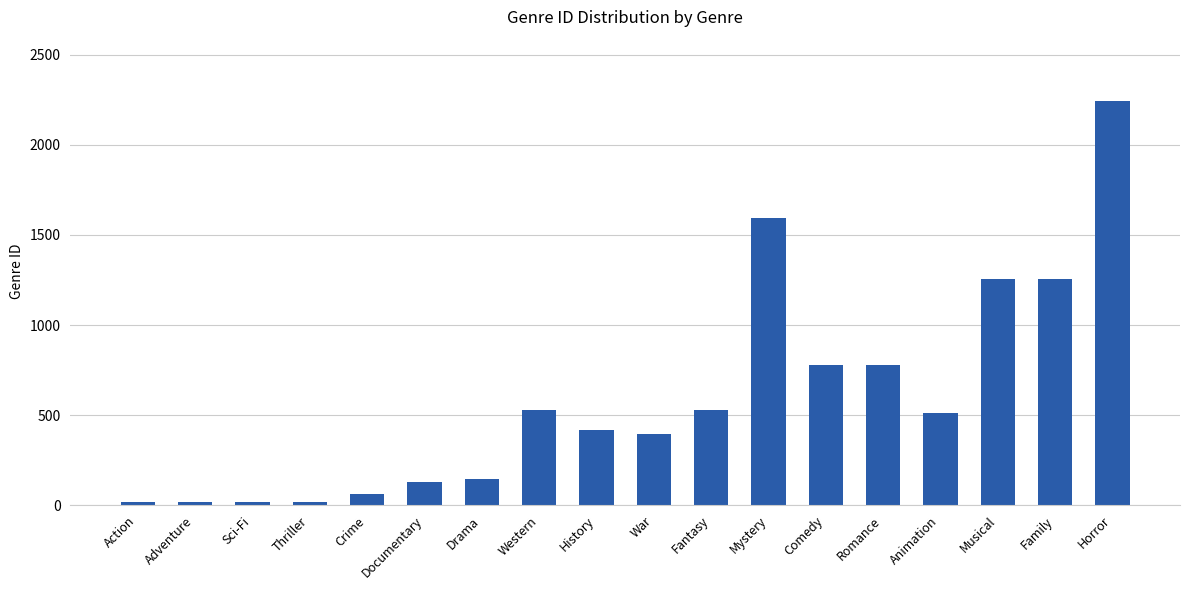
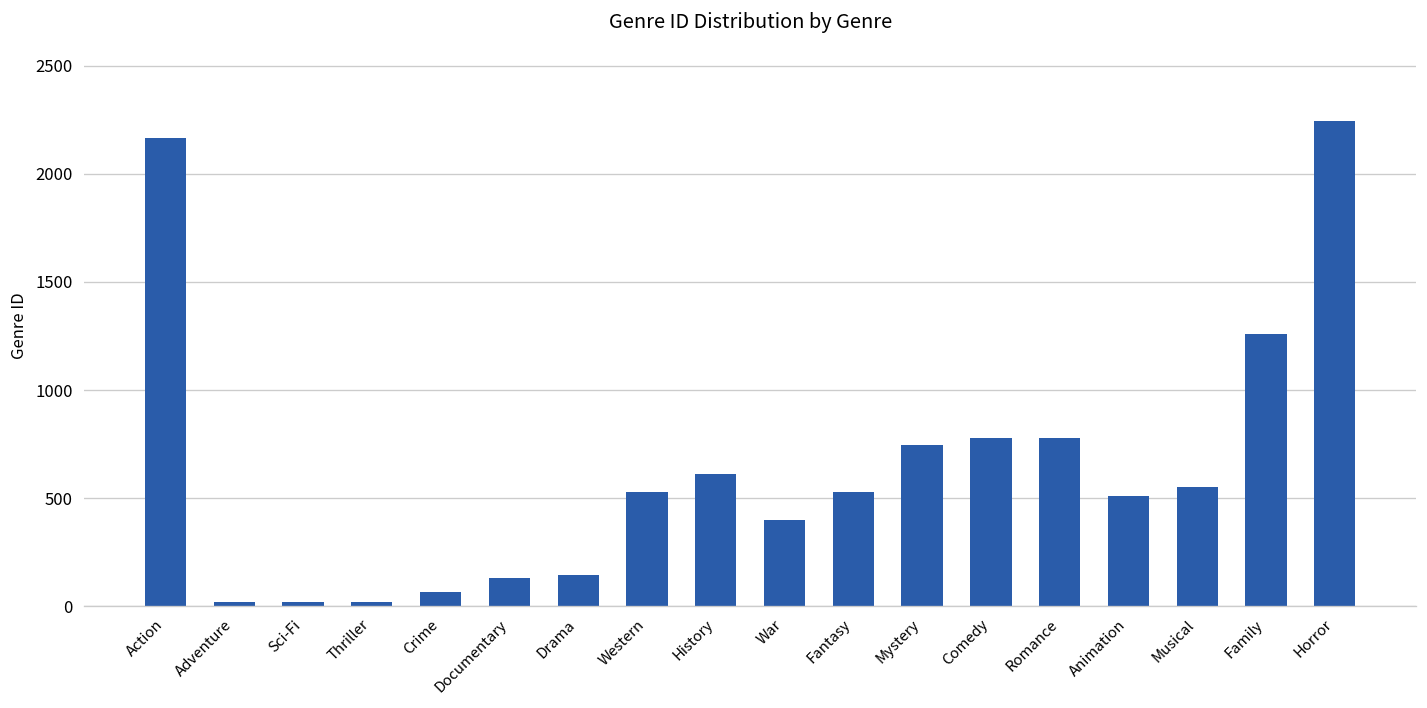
Action: 20 -> 2160
History: 420 -> 610
Mystery: 1600 -> 750
Musical: 1260 -> 550
